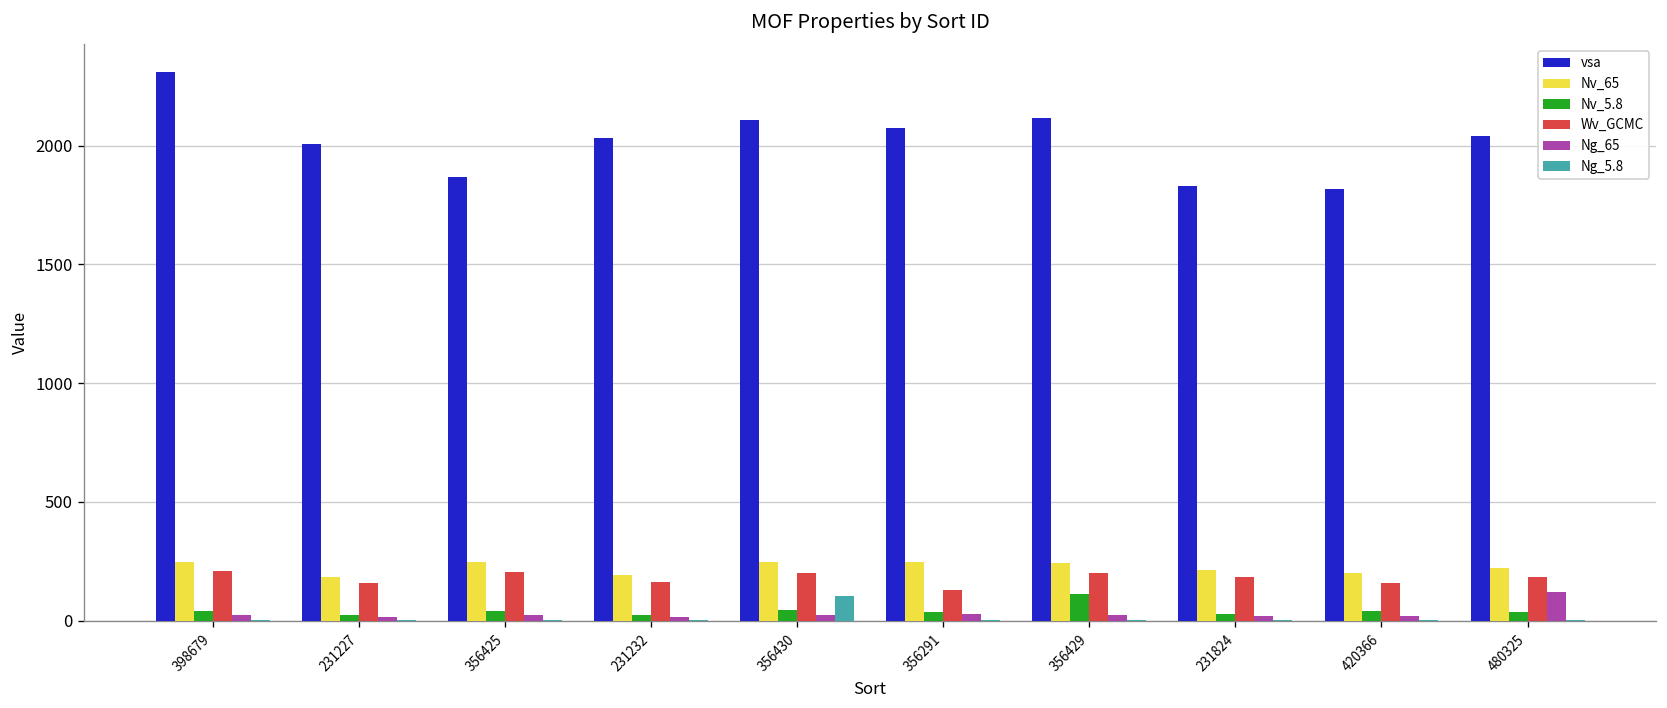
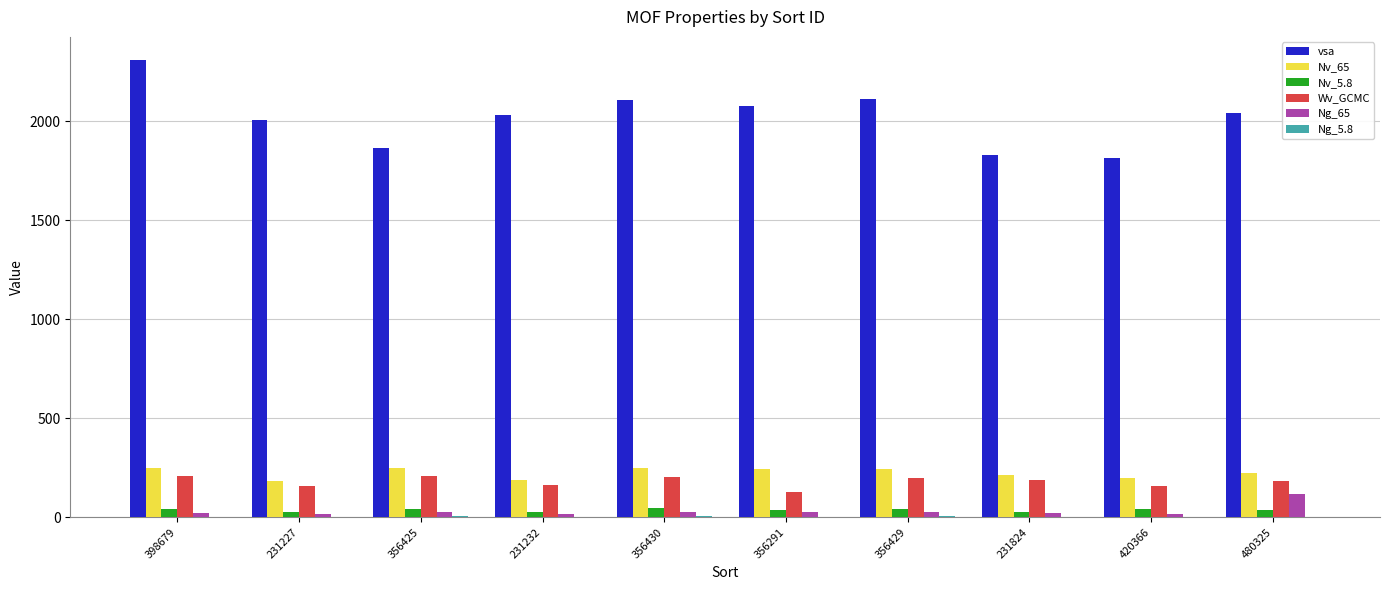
Ng_5.8, 356430: 110 -> 0
Nv_5.8, 356429: 110 -> 40
